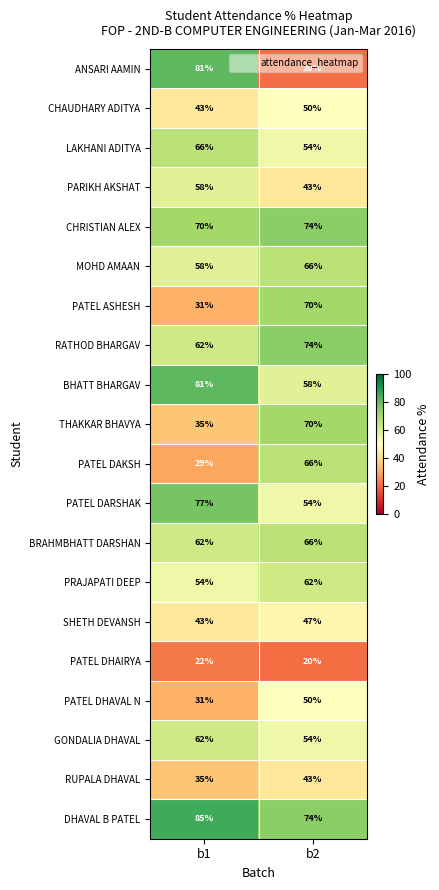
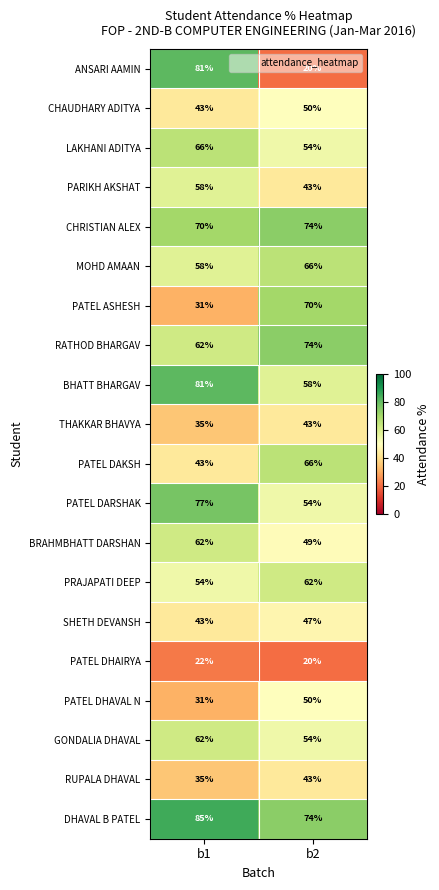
THAKKAR BHAVYA, b2: 70% -> 43%
PATEL DAKSH, b1: 29% -> 43%
BRAHMBHATT DARSHAN, b2: 66% -> 49%
